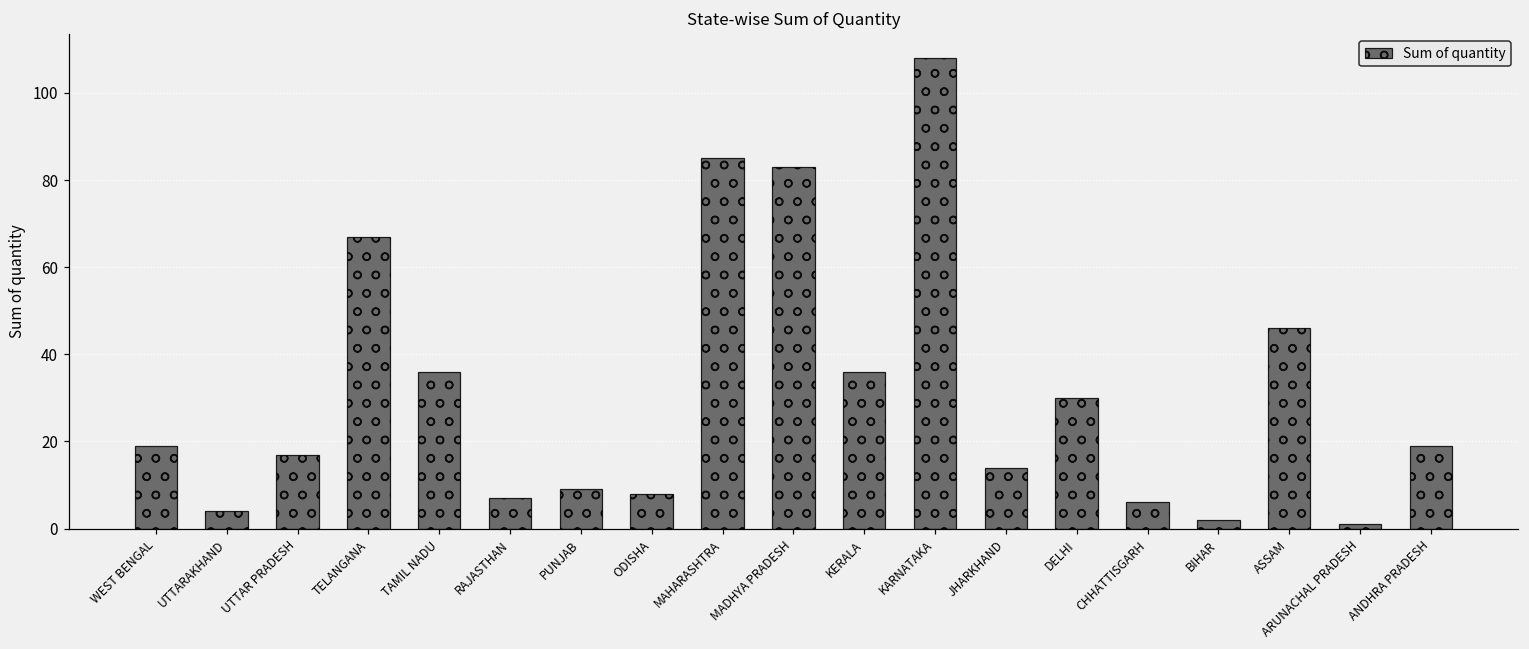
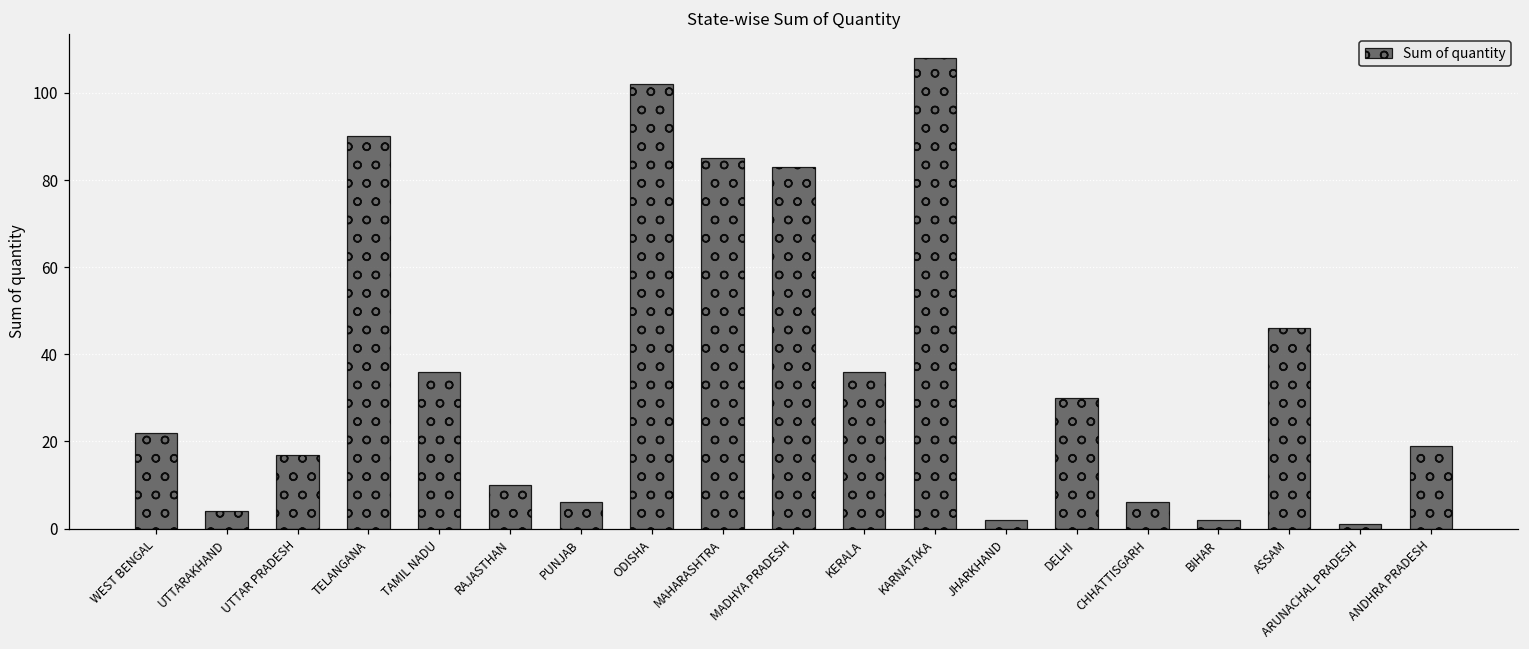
WEST BENGAL: 19 -> 22
TELANGANA: 67 -> 90
RAJASTHAN: 7 -> 10
PUNJAB: 9 -> 6
ODISHA: 8 -> 102
JHARKHAND: 14 -> 2
